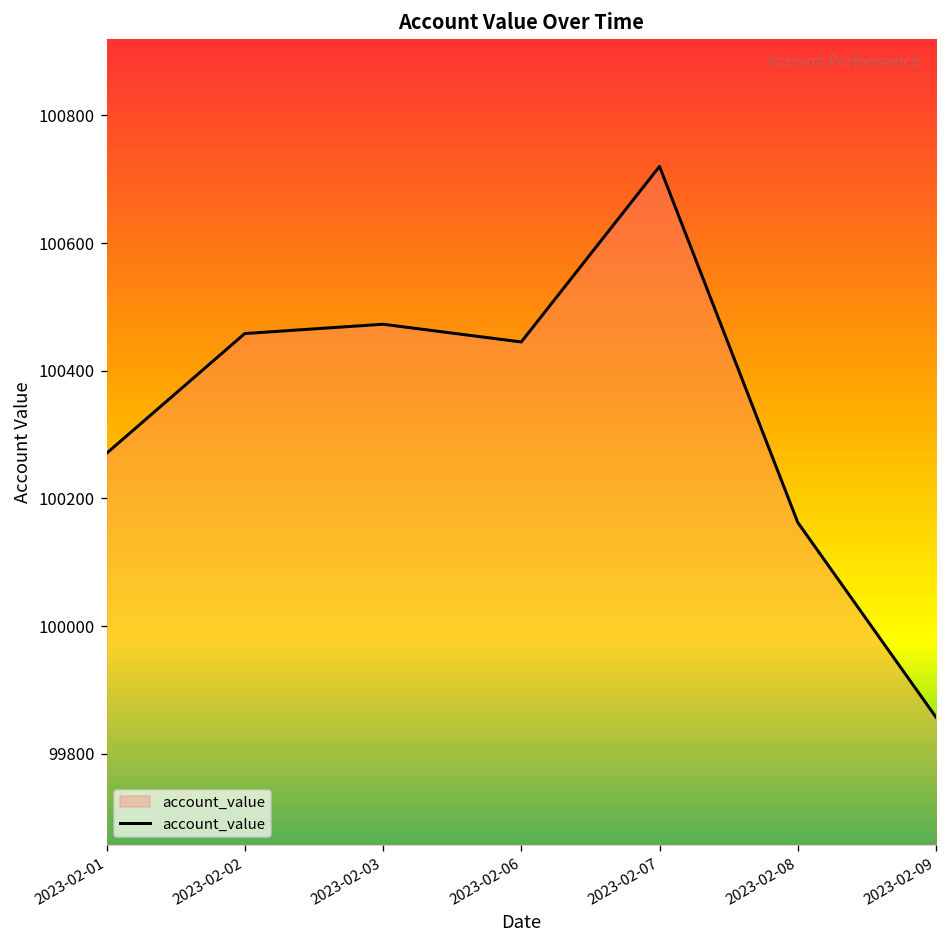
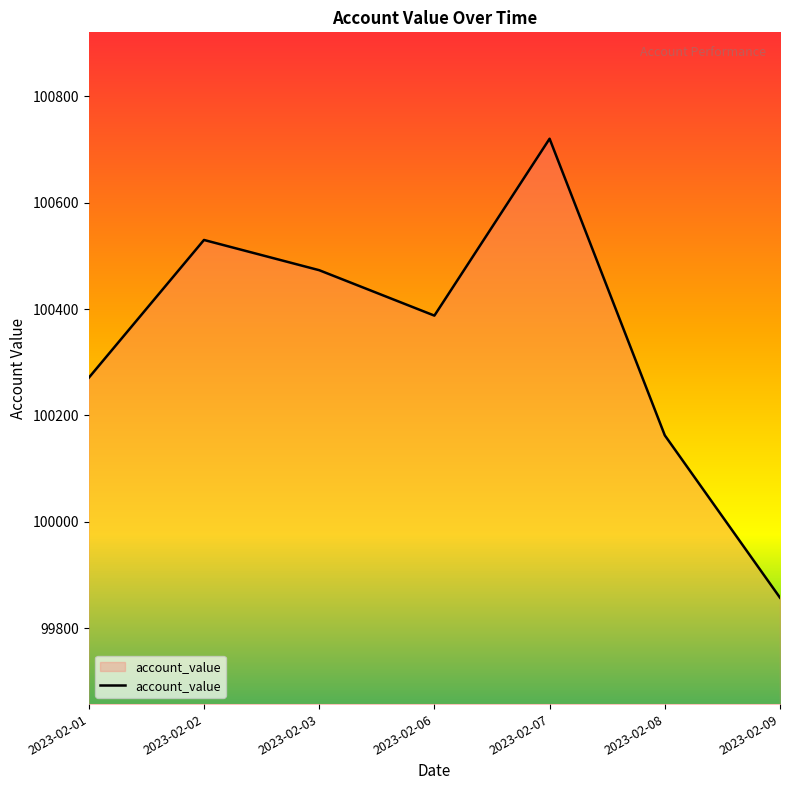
2023-02-02: 100460 -> 100530
2023-02-06: 100450 -> 100390
